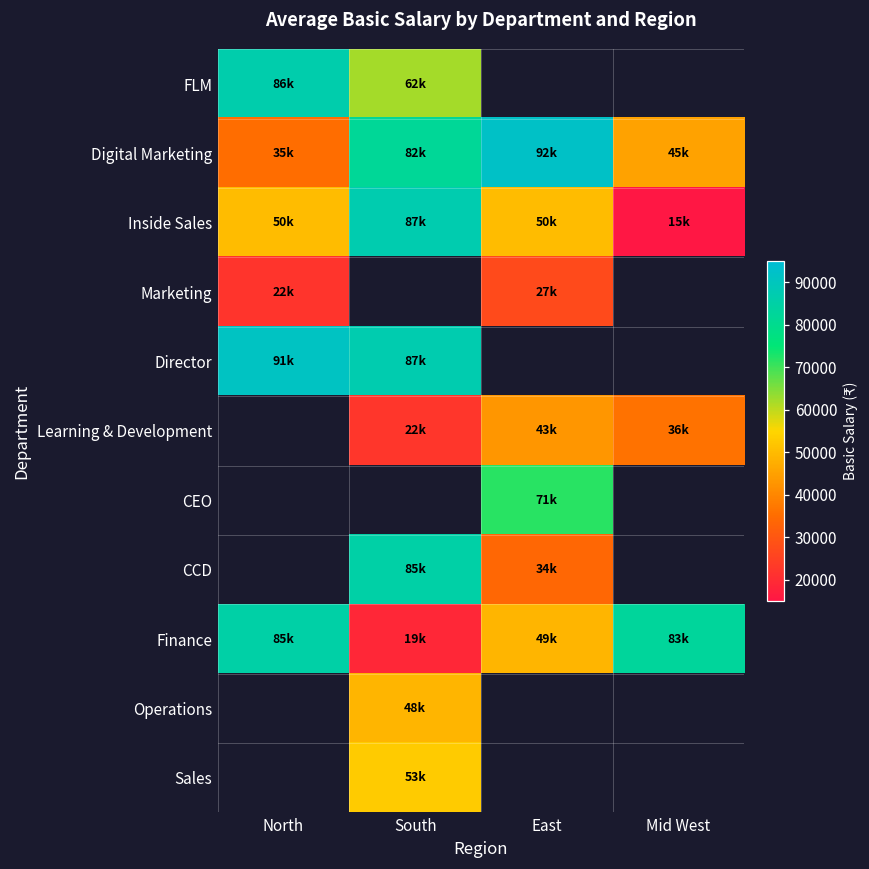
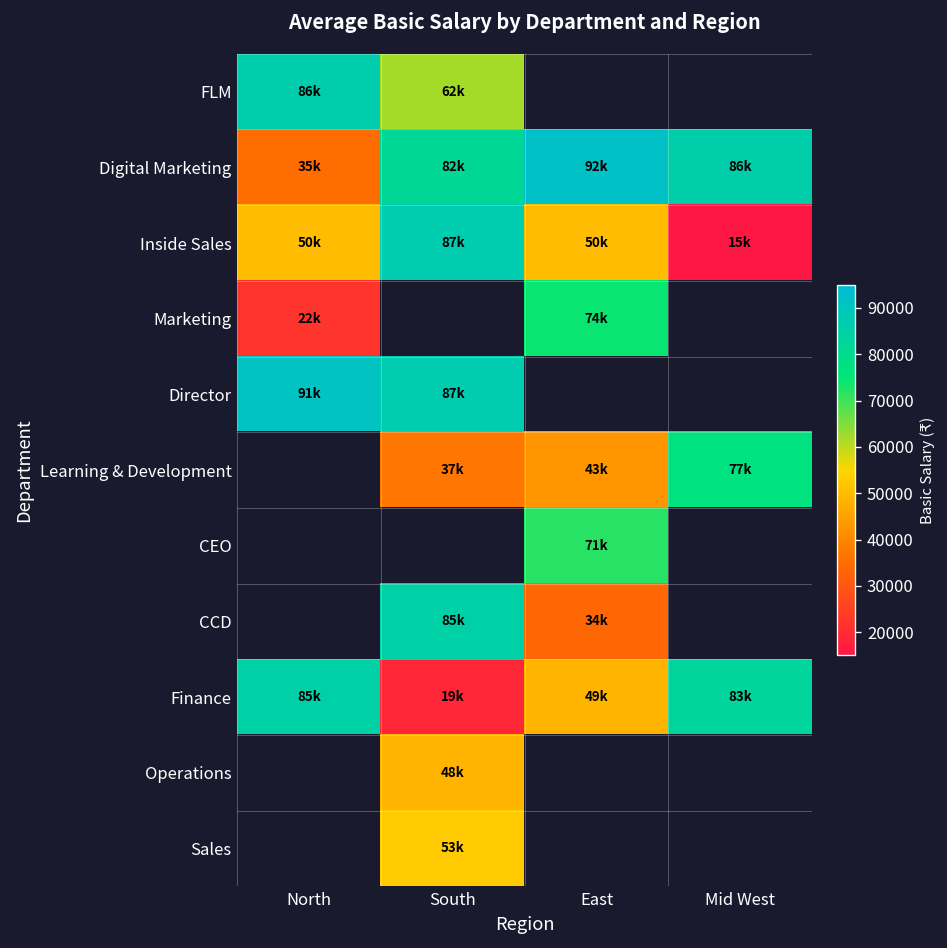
Digital Marketing, Mid West: 45k -> 86k
Marketing, East: 27k -> 74k
Learning & Development, South: 22k -> 37k
Learning & Development, Mid West: 36k -> 77k
